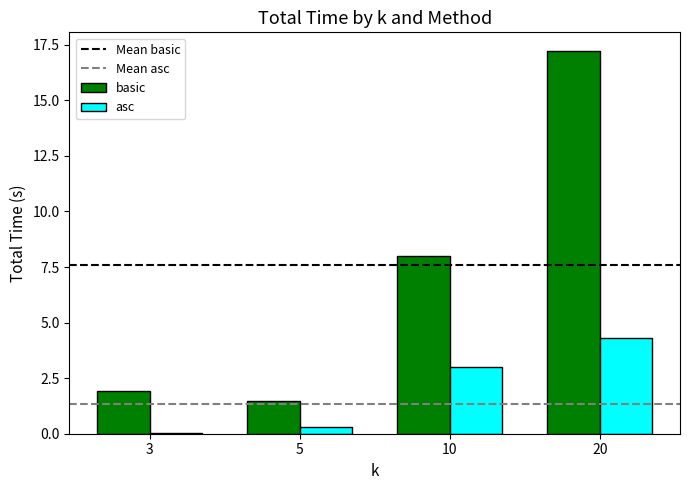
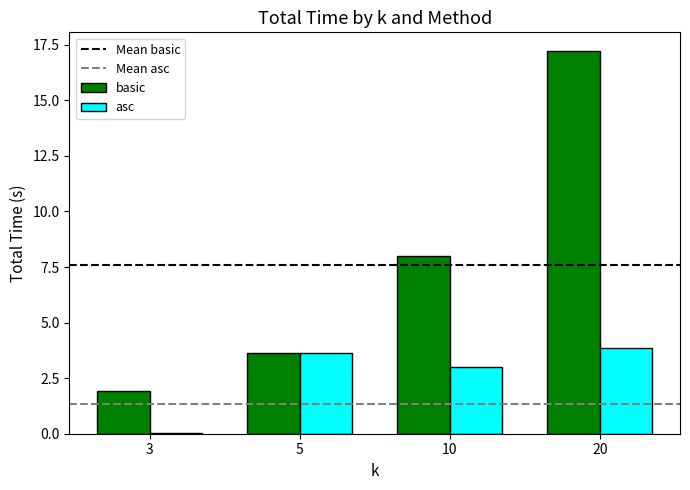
basic, 5: 1.5 -> 3.6
asc, 5: 0.3 -> 3.6
asc, 20: 4.3 -> 3.9
